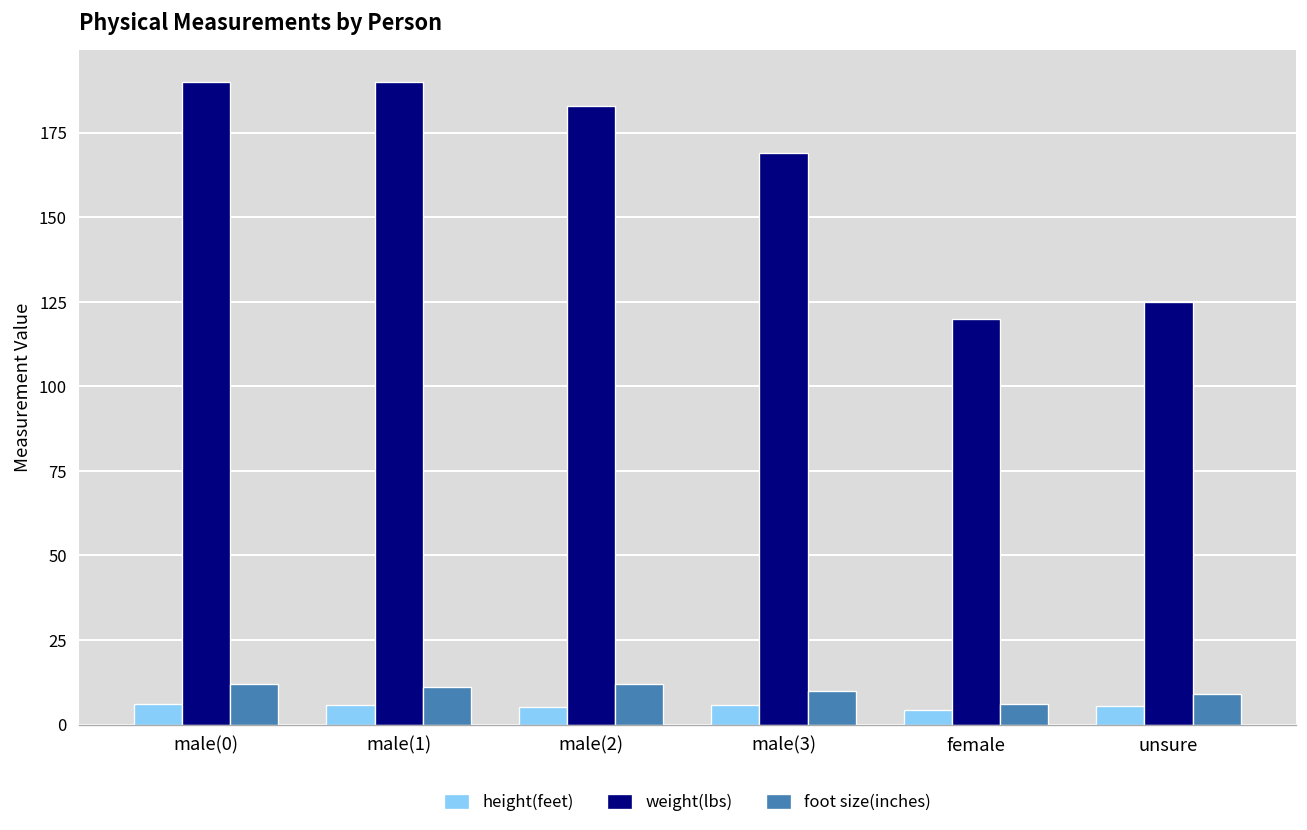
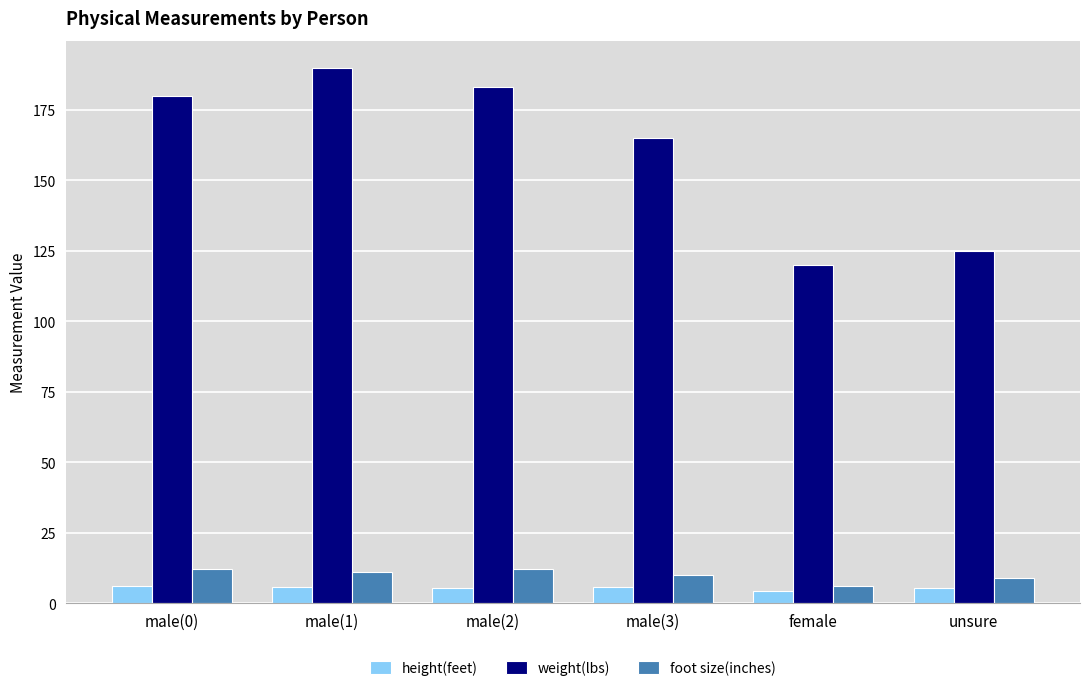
weight(lbs), male(0): 190 -> 180
weight(lbs), male(3): 169 -> 165
